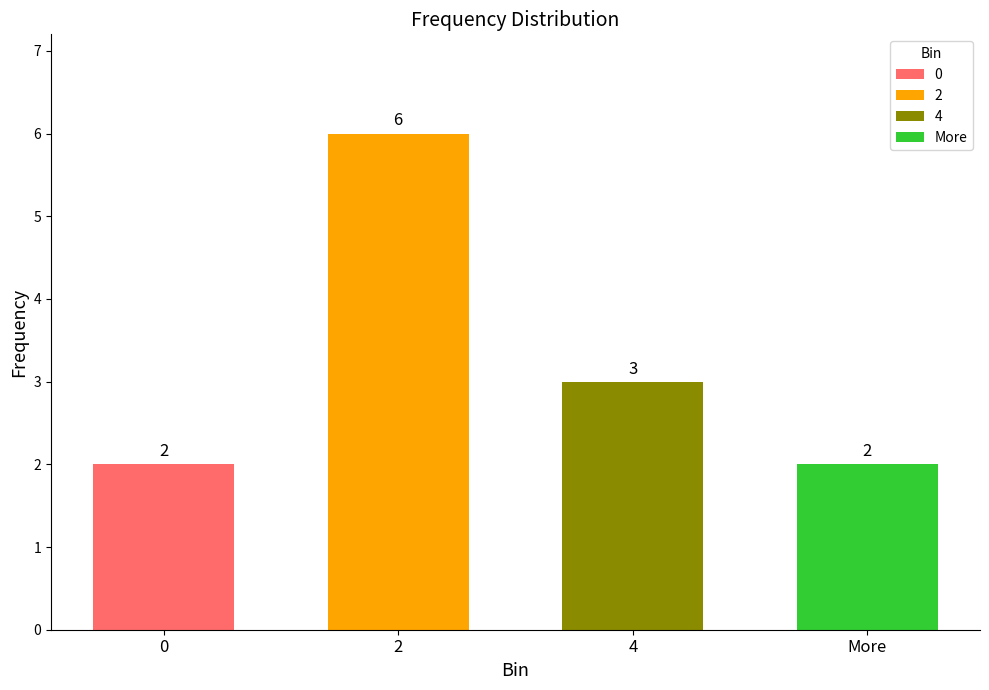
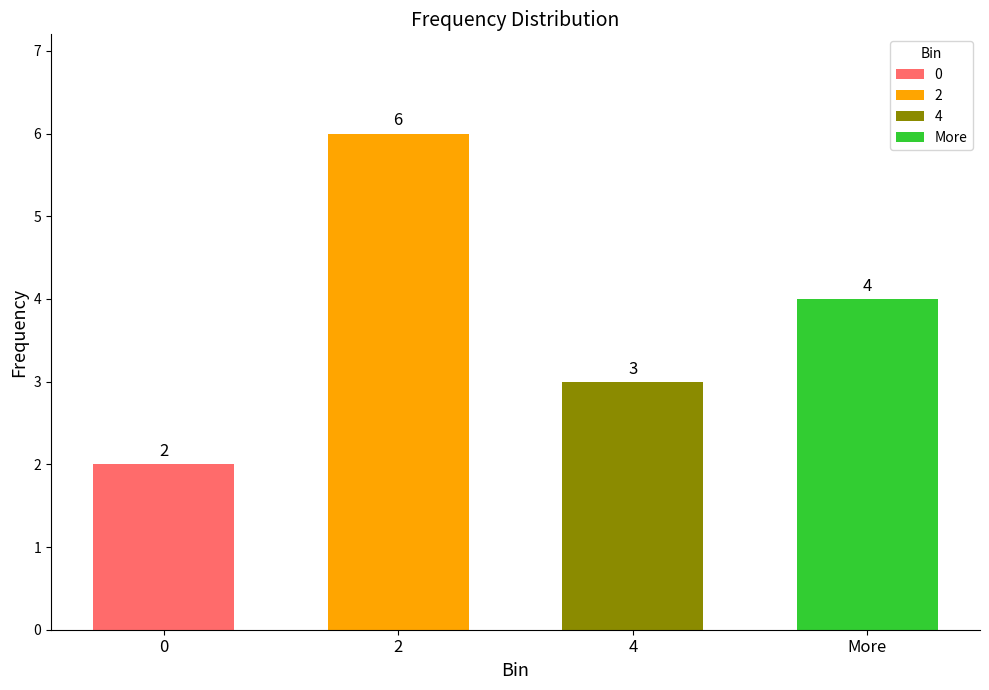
More: 2 -> 4
